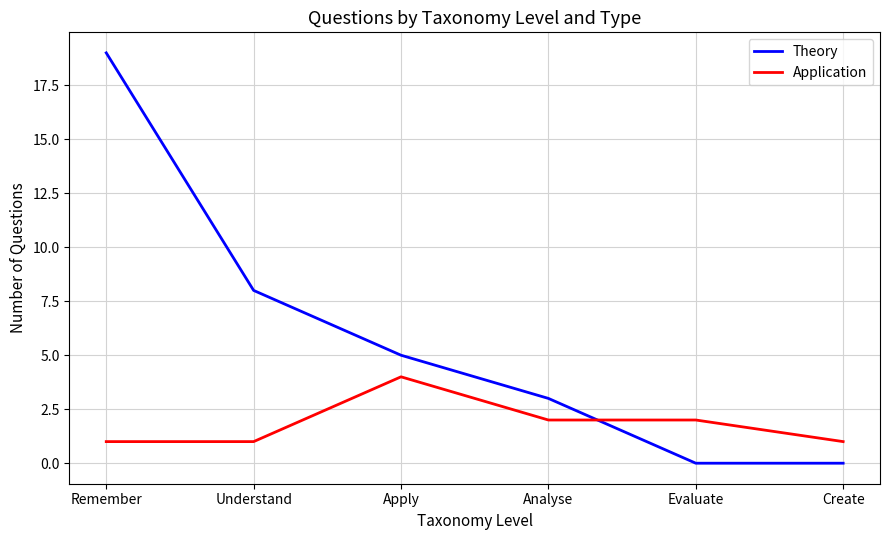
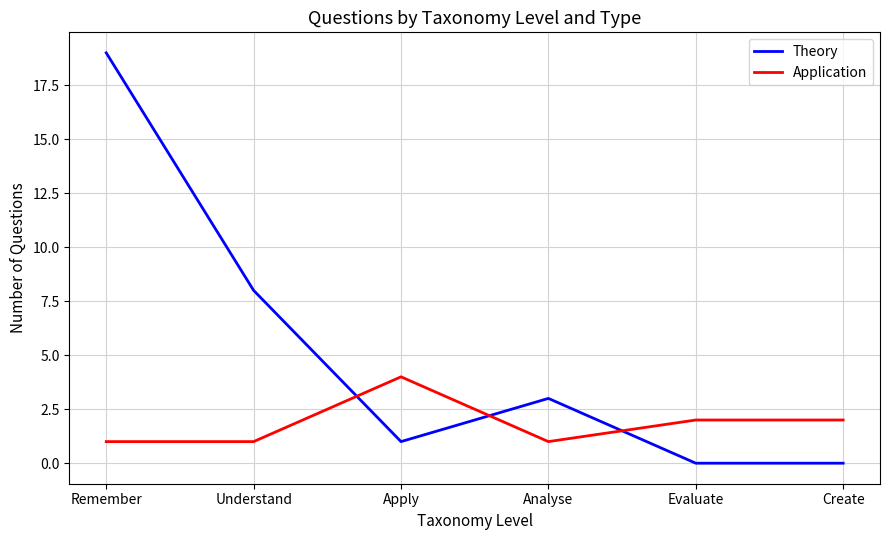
Theory, Apply: 5 -> 1
Application, Analyse: 2 -> 1
Application, Create: 1 -> 2
